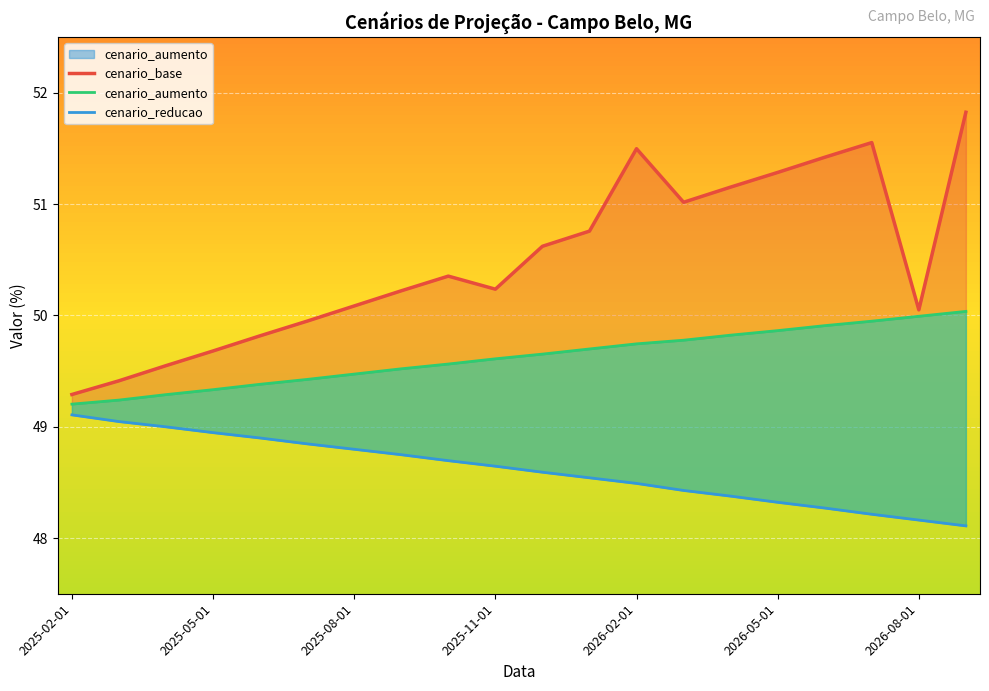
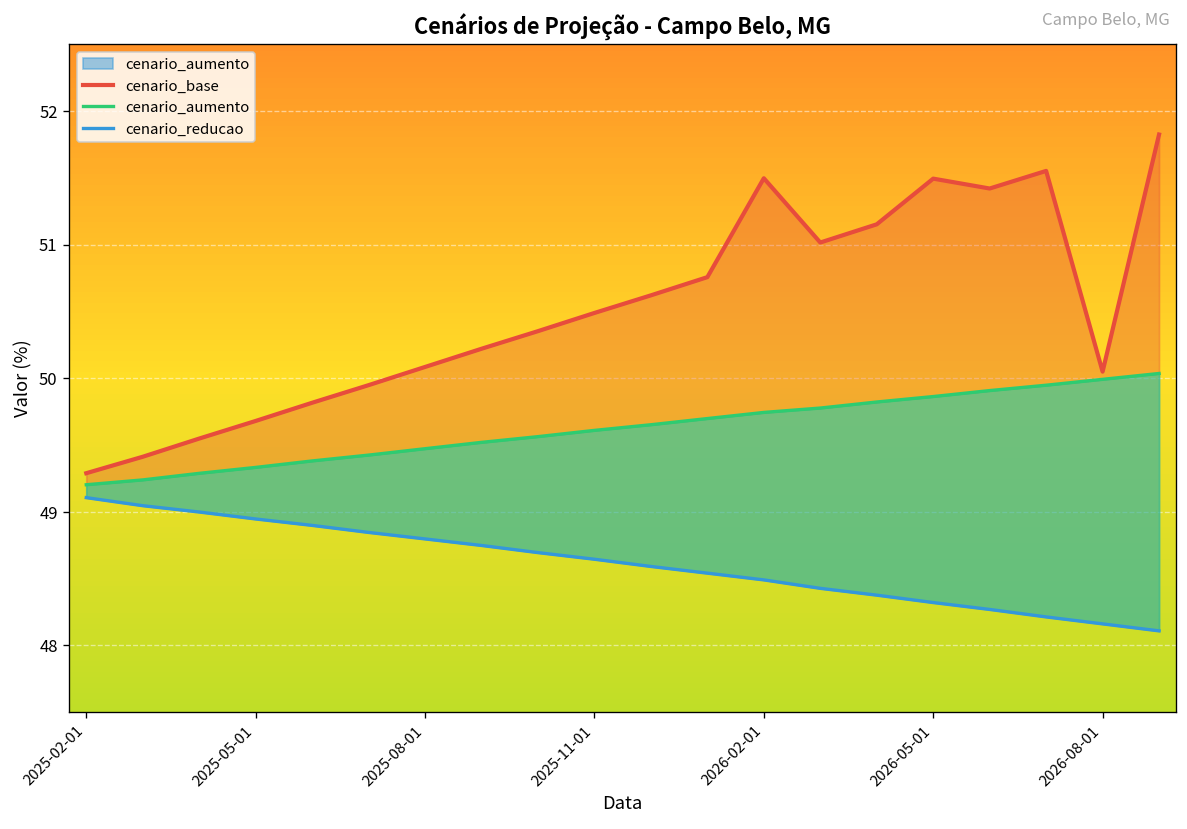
cenario_base, 2025-11-01: 50.24 -> 50.49
cenario_base, 2026-05-01: 51.28 -> 51.49
